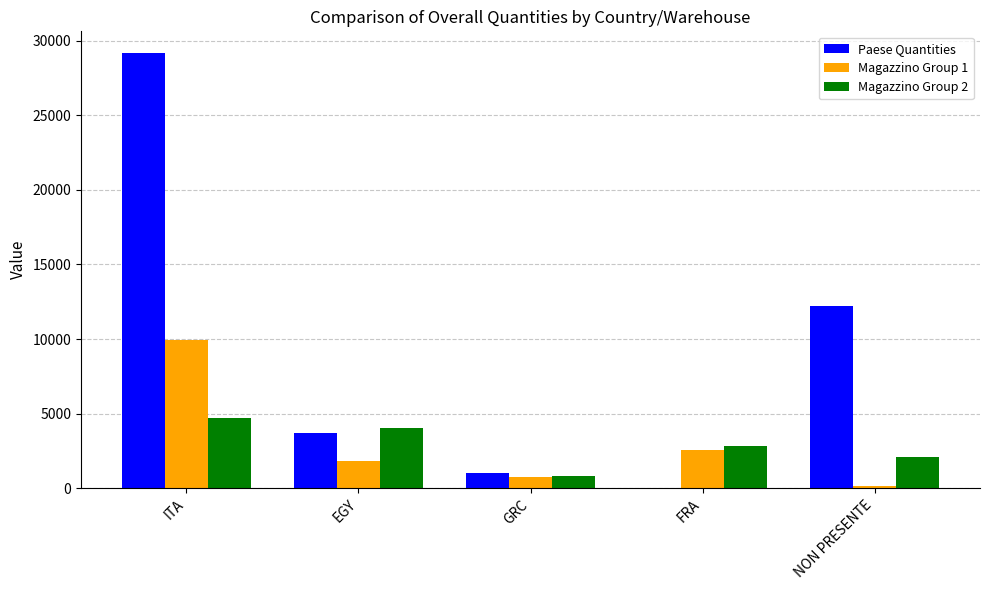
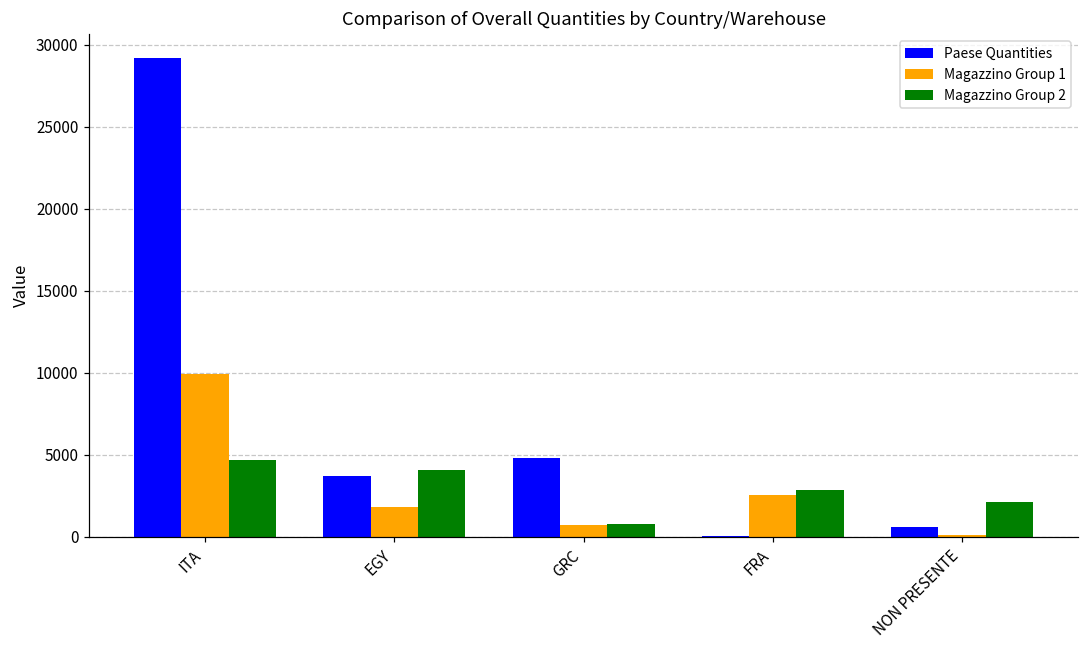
Paese Quantities, GRC: 1000 -> 4800
Paese Quantities, NON PRESENTE: 12200 -> 600
